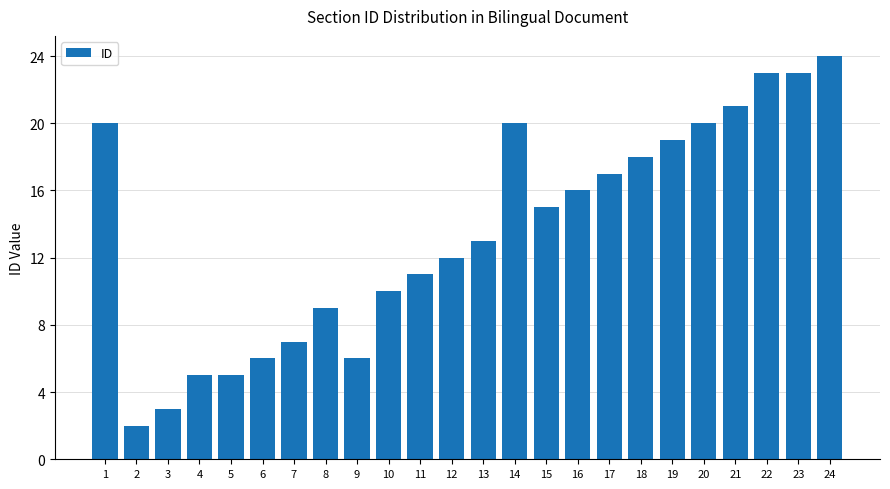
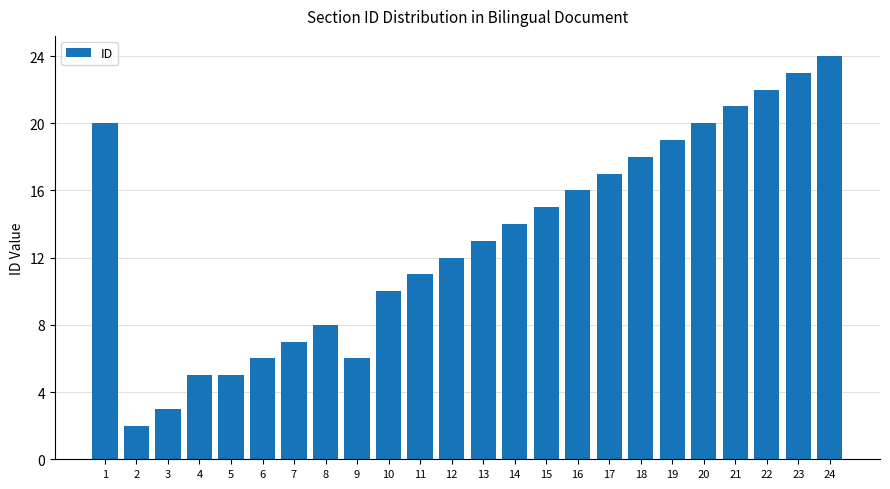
8: 9 -> 8
14: 20 -> 14
22: 23 -> 22
